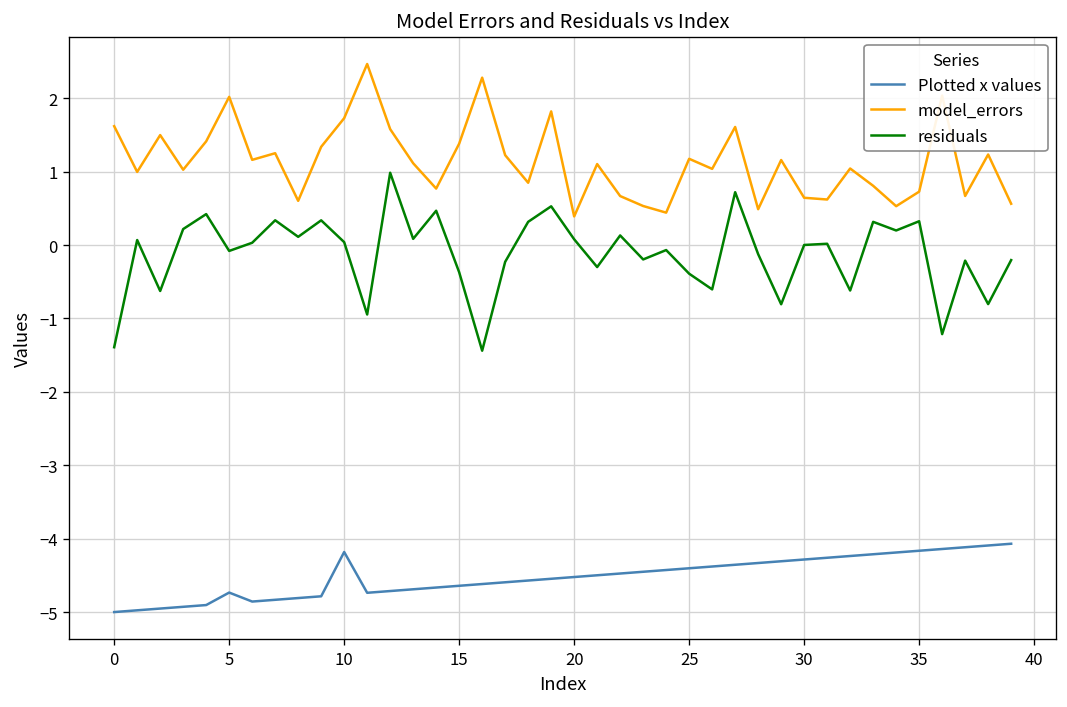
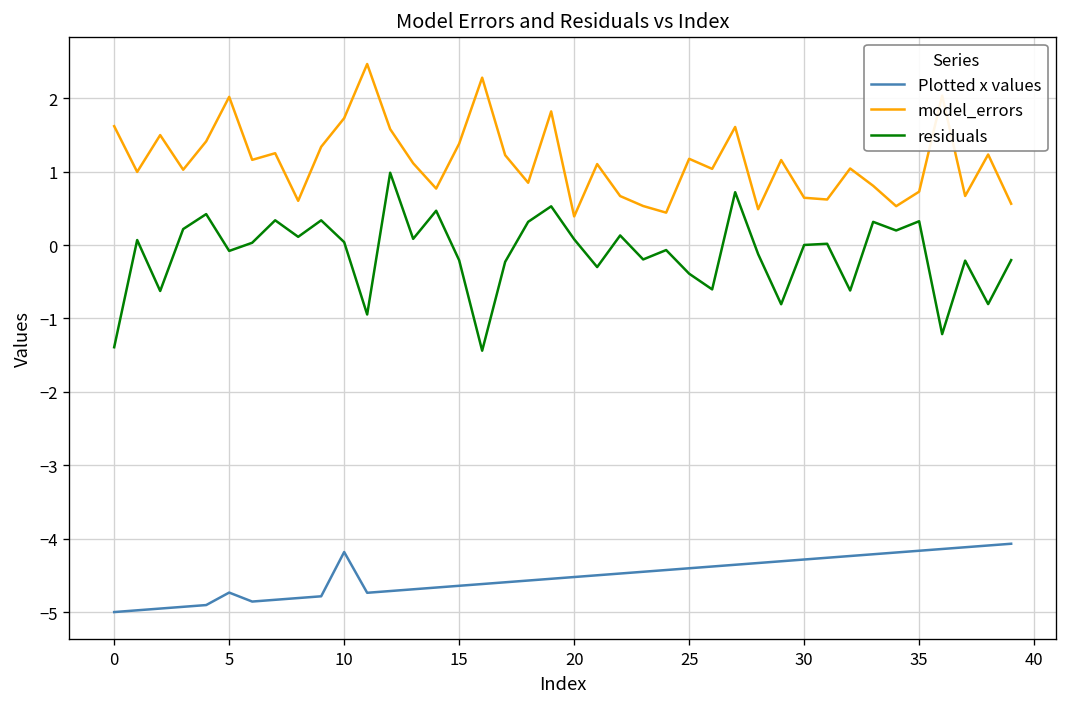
residuals, 15: -0.4 -> -0.2
